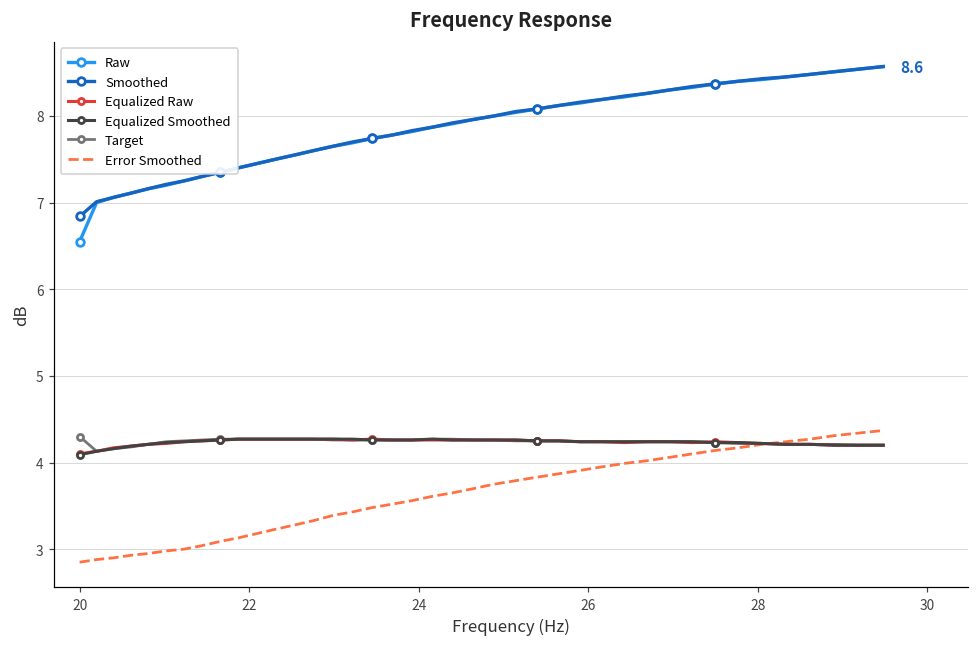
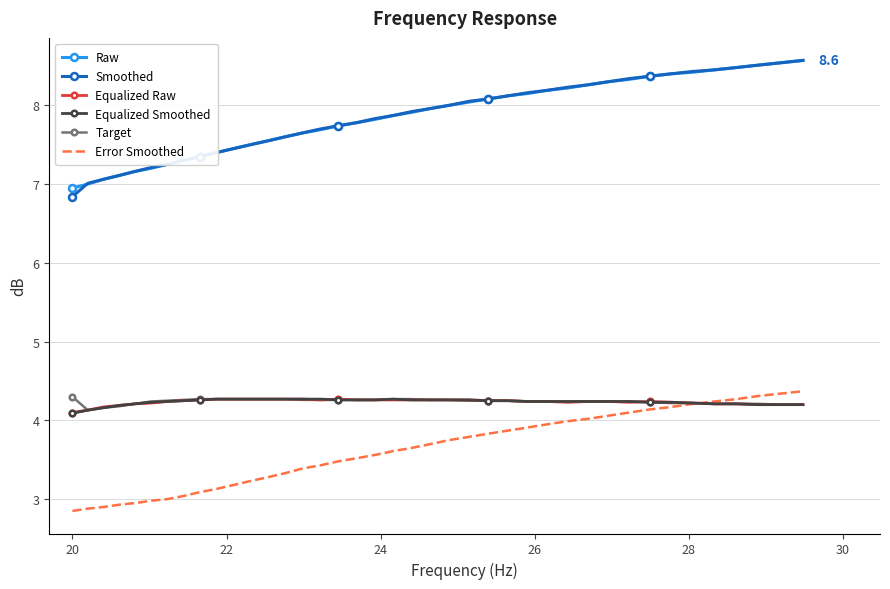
Raw, 20: 6.6 -> 7.0
